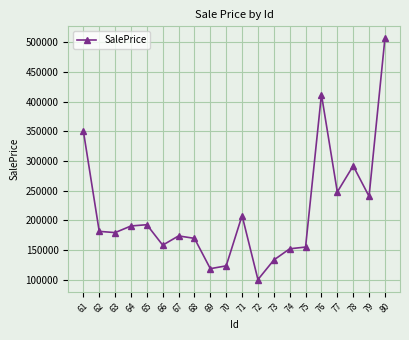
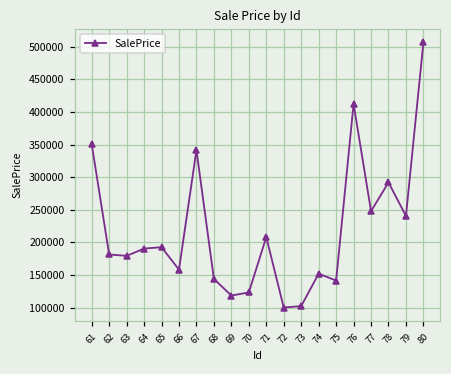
67: 170000 -> 340000
68: 170000 -> 140000
73: 130000 -> 100000
75: 160000 -> 140000
